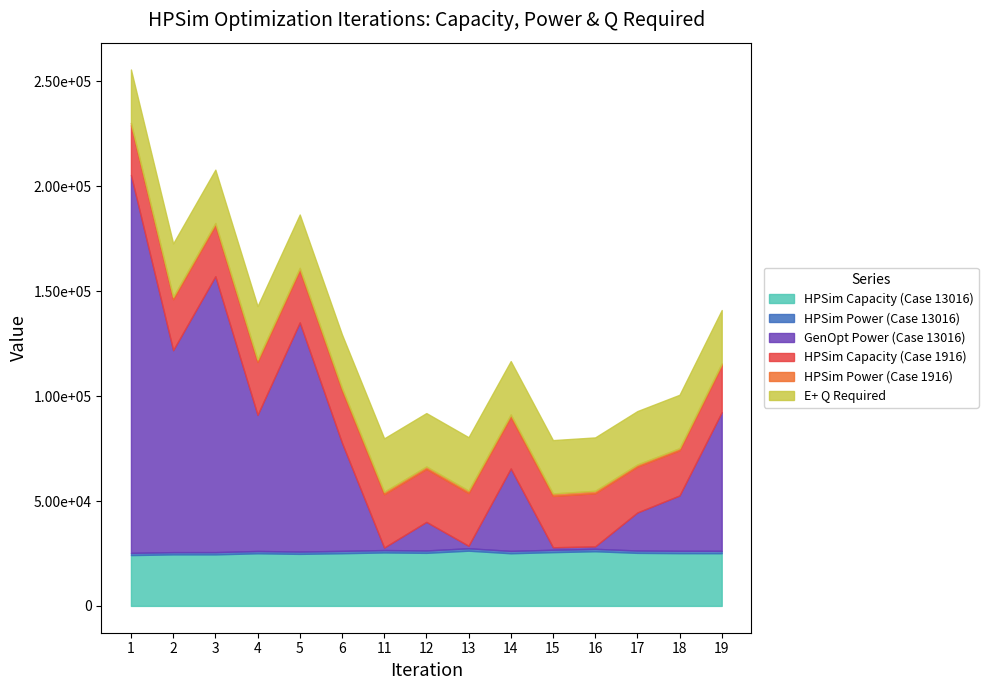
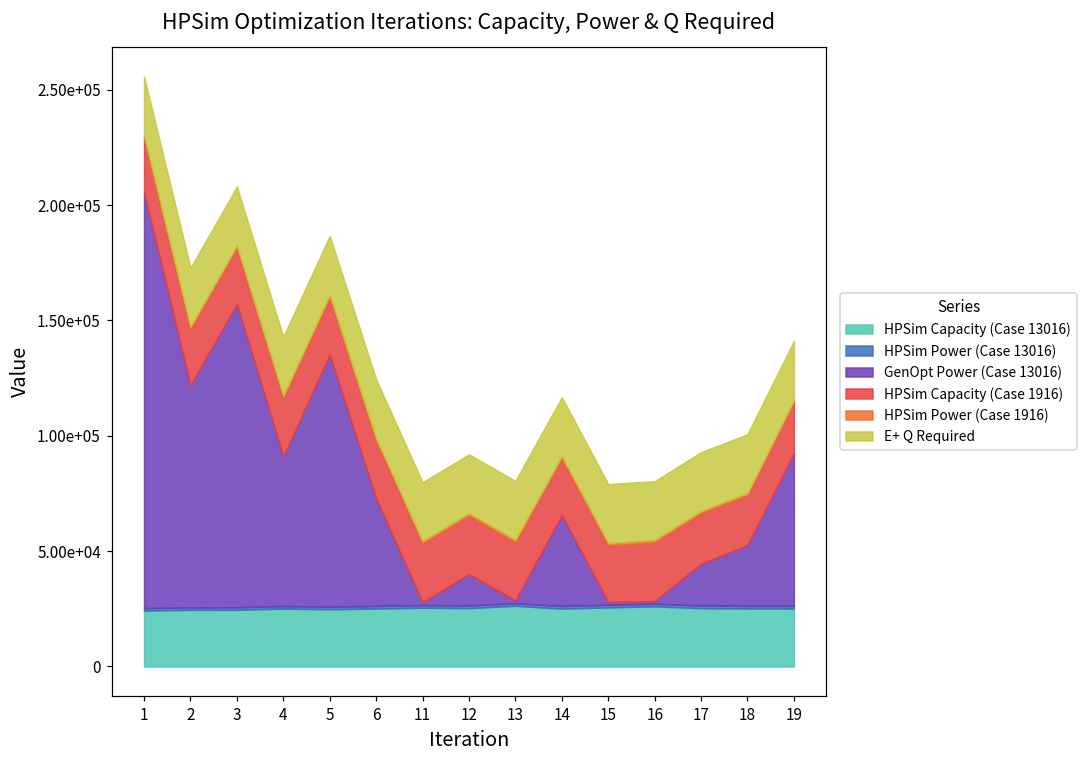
GenOpt Power (Case 13016), 6: 52000 -> 47000
